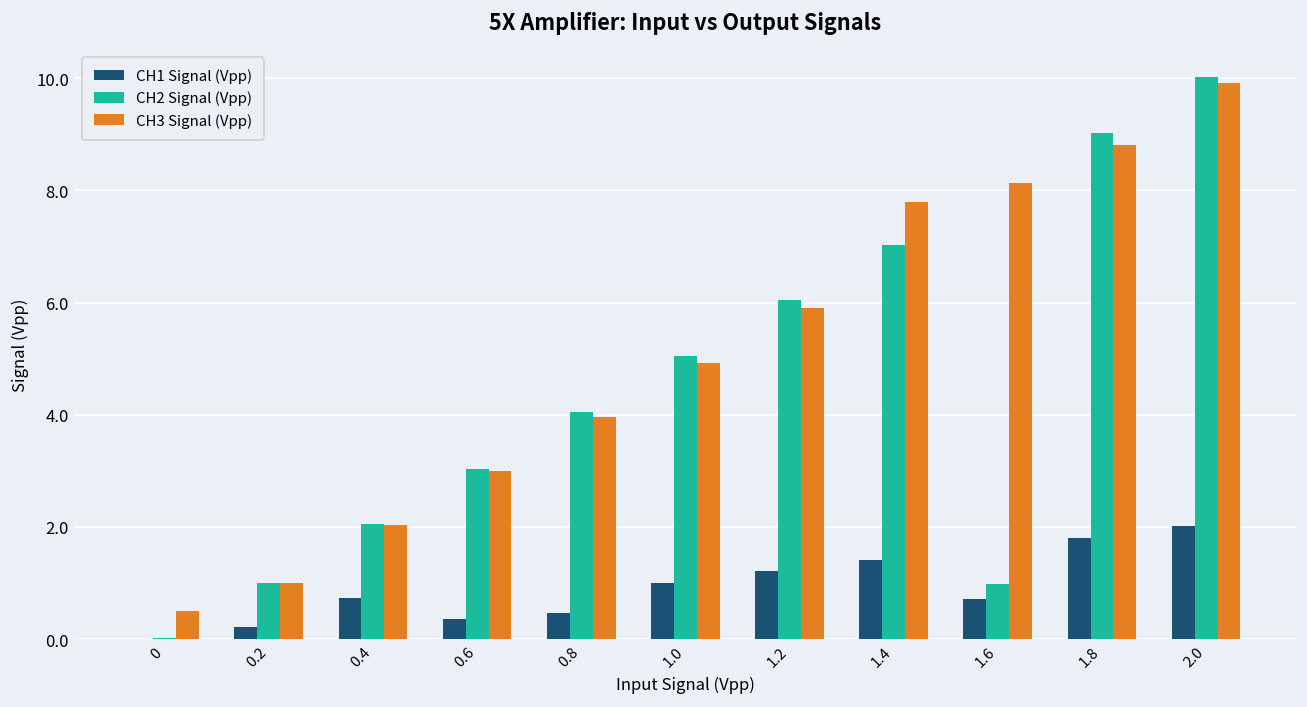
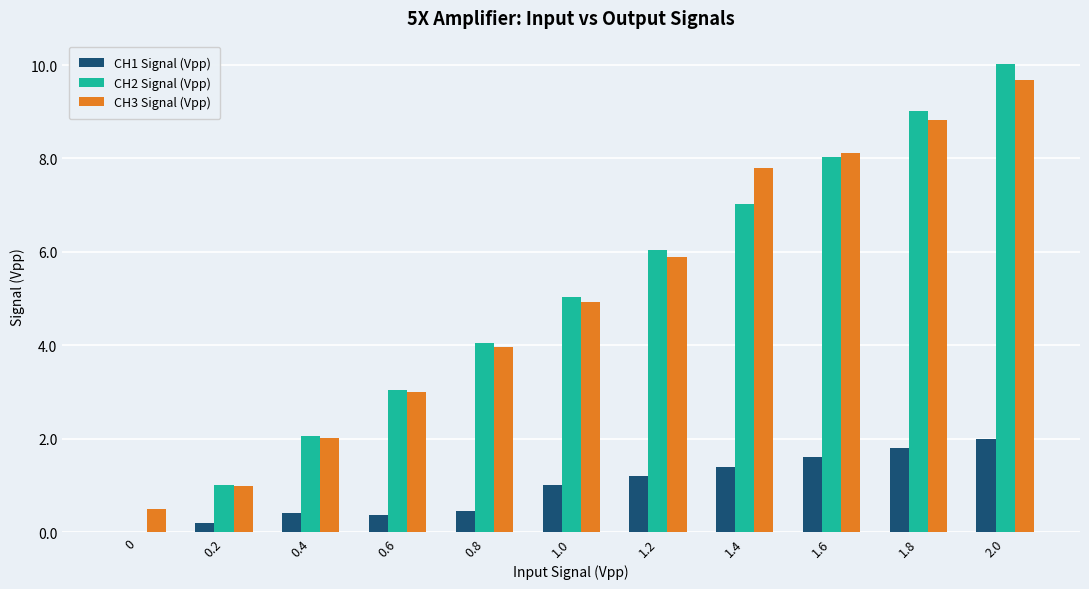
CH1 Signal (Vpp), 0.4: 0.7 -> 0.4
CH1 Signal (Vpp), 1.6: 0.7 -> 1.6
CH2 Signal (Vpp), 1.6: 1.0 -> 8.0
CH3 Signal (Vpp), 2.0: 9.9 -> 9.7
